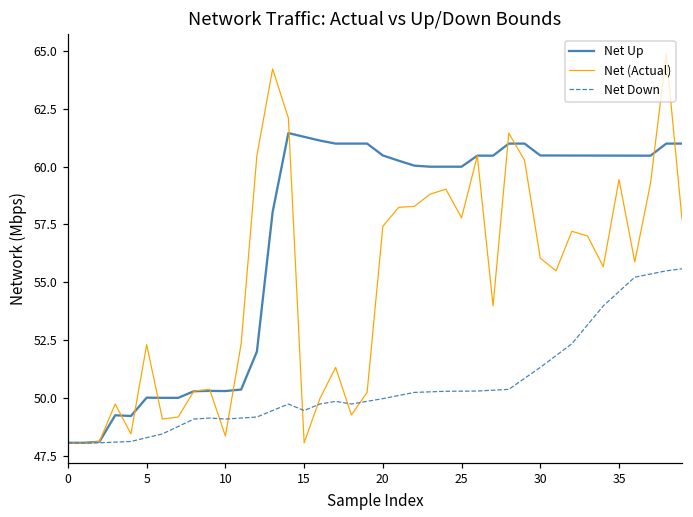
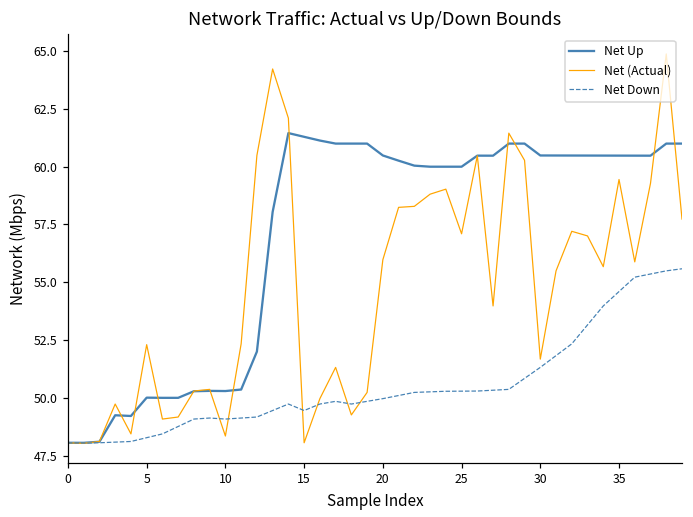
Net (Actual), 20: 57.4 -> 56.0
Net (Actual), 25: 57.8 -> 57.1
Net (Actual), 30: 56.0 -> 51.7
